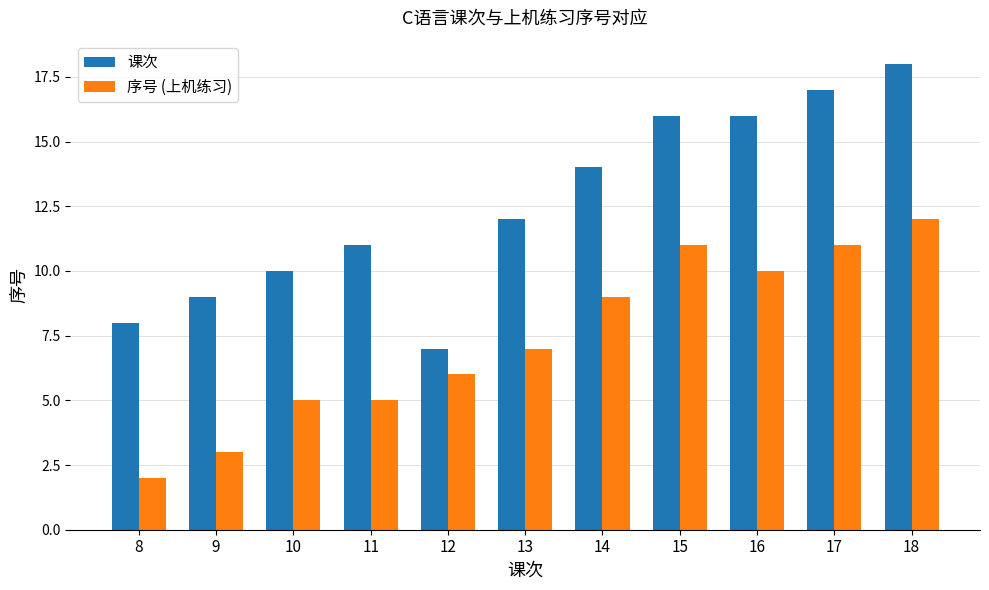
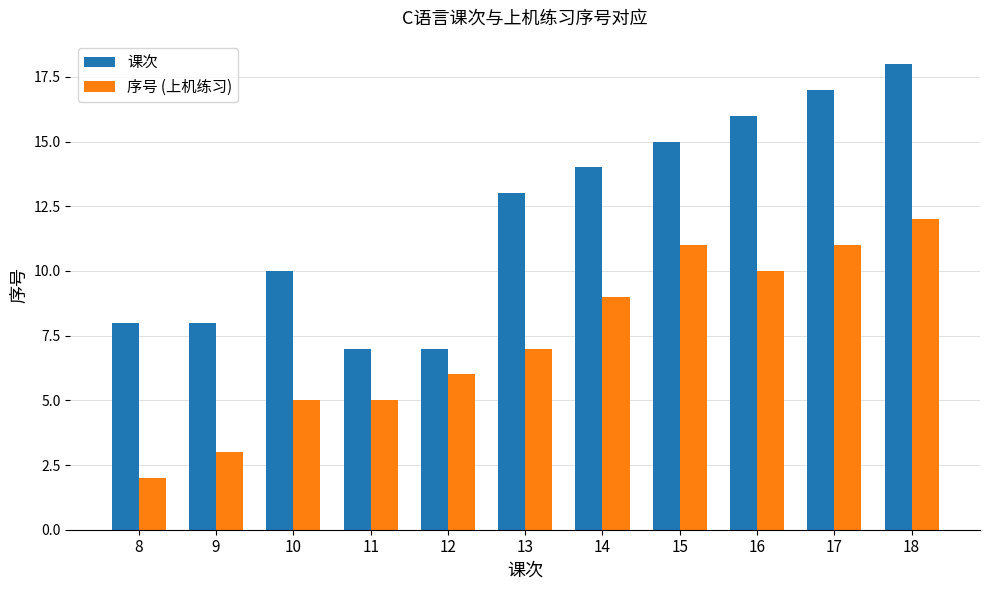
课次, 9: 9 -> 8
课次, 11: 11 -> 7
课次, 13: 12 -> 13
课次, 15: 16 -> 15
